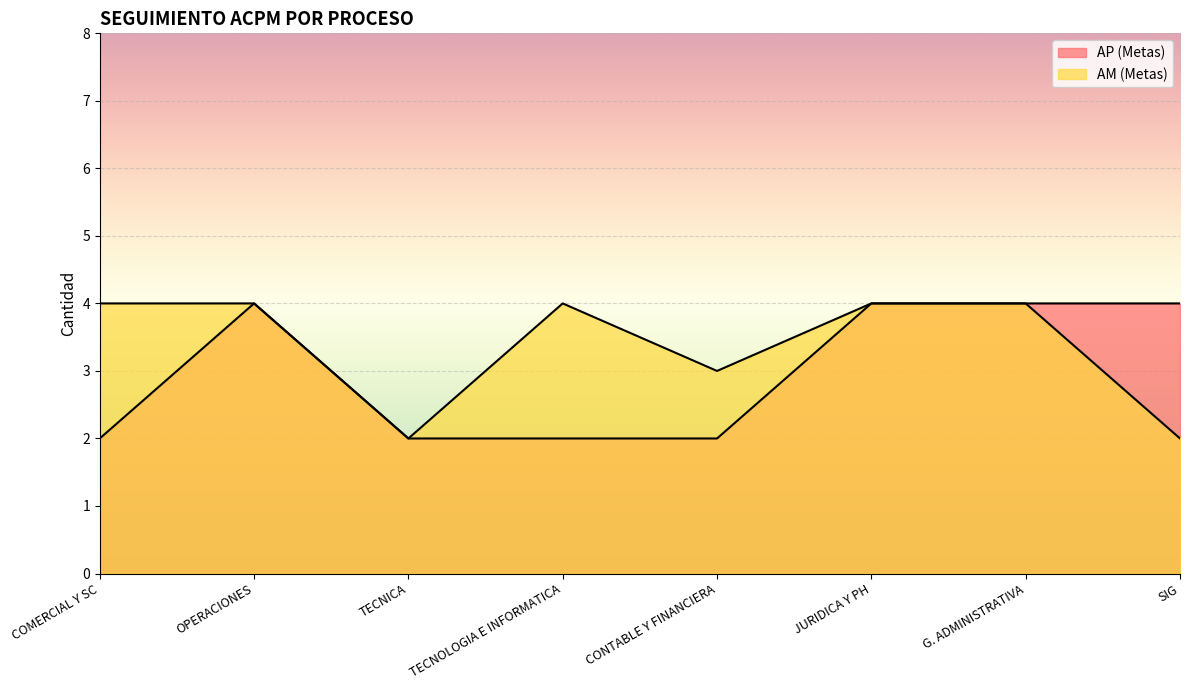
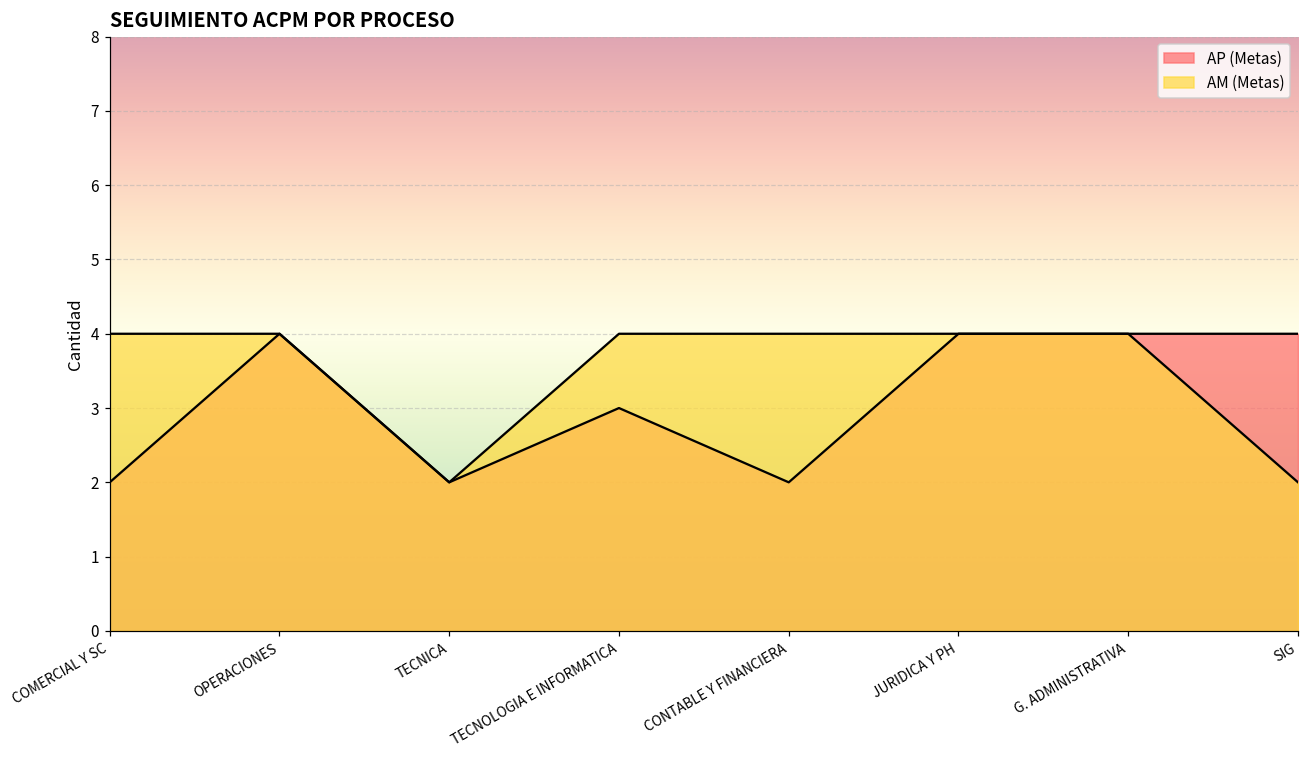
AP (Metas), TECNOLOGIA E INFORMATICA: 2 -> 3
AM (Metas), CONTABLE Y FINANCIERA: 3 -> 4
